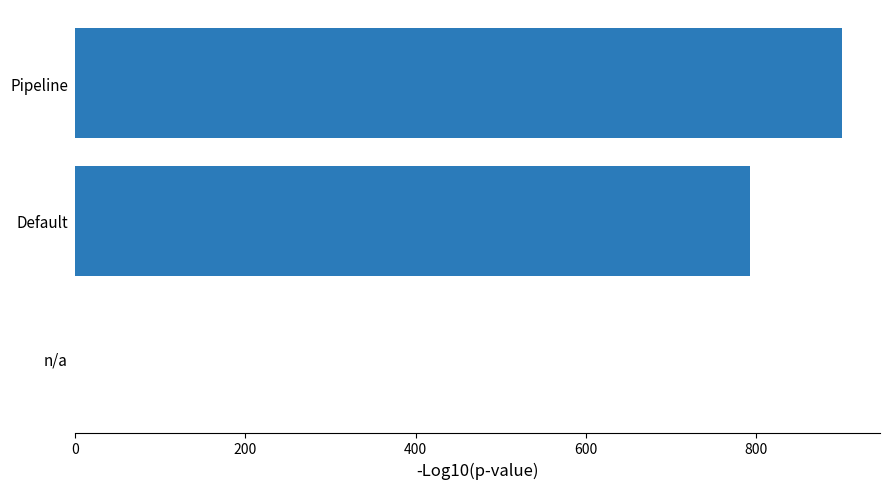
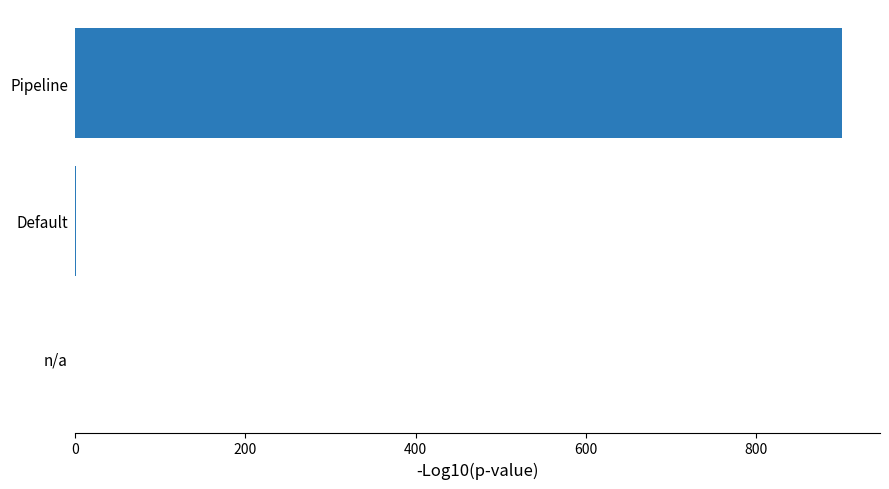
Default: 790 -> 0
